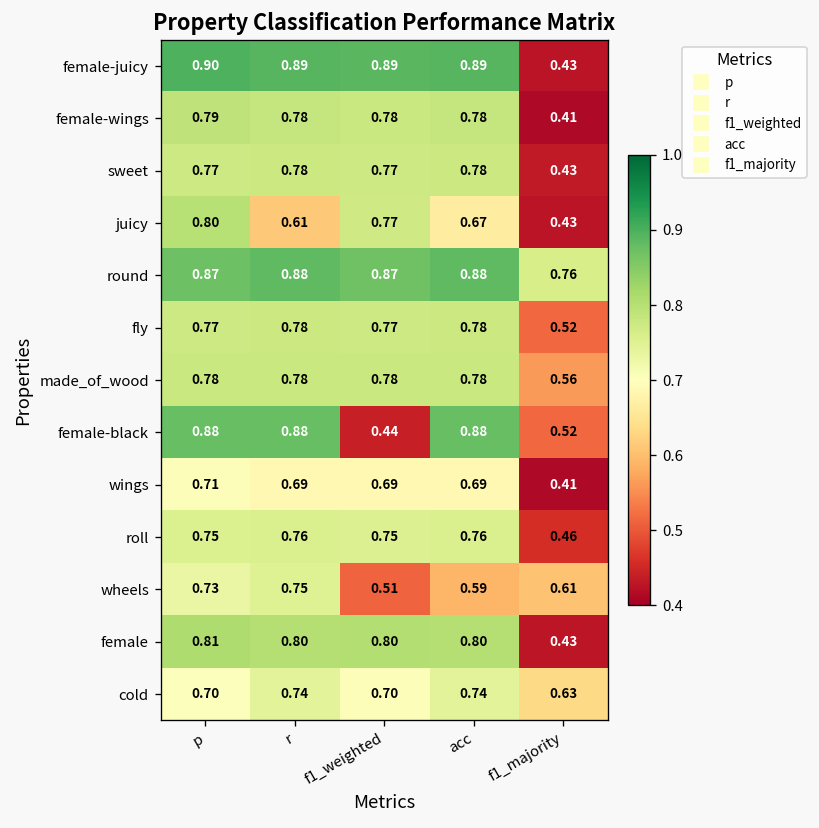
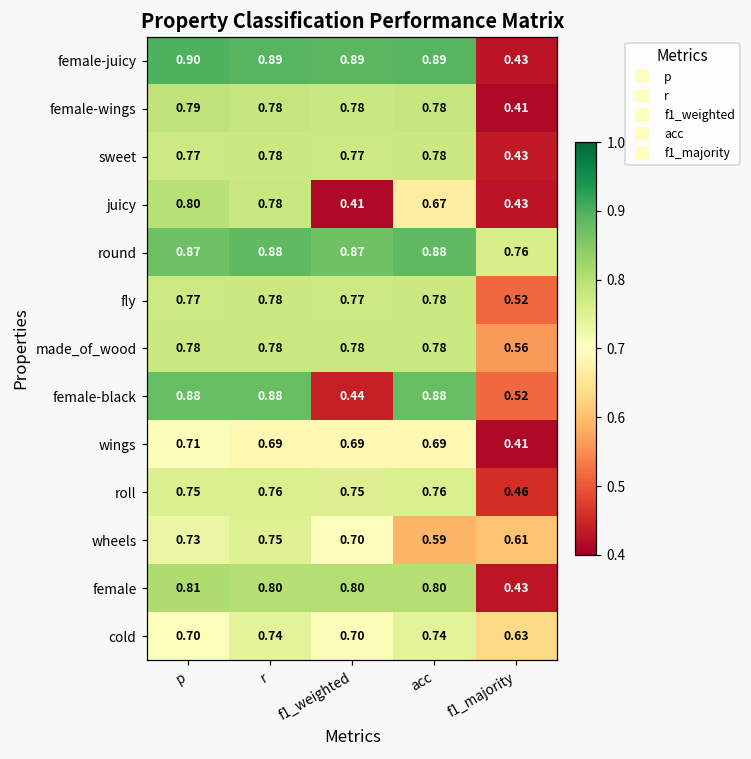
juicy, r: 0.61 -> 0.78
juicy, f1_weighted: 0.77 -> 0.41
wheels, f1_weighted: 0.51 -> 0.70
